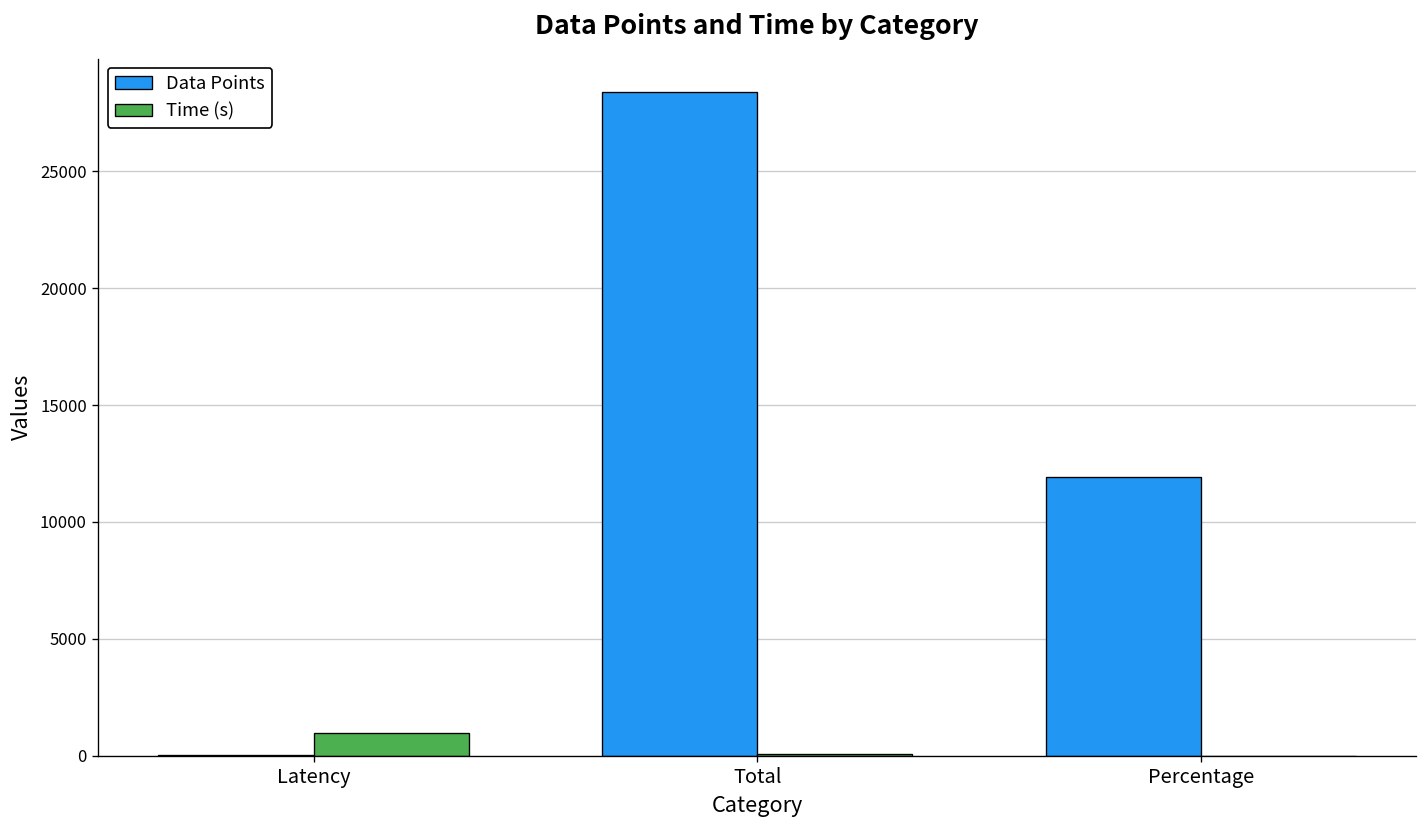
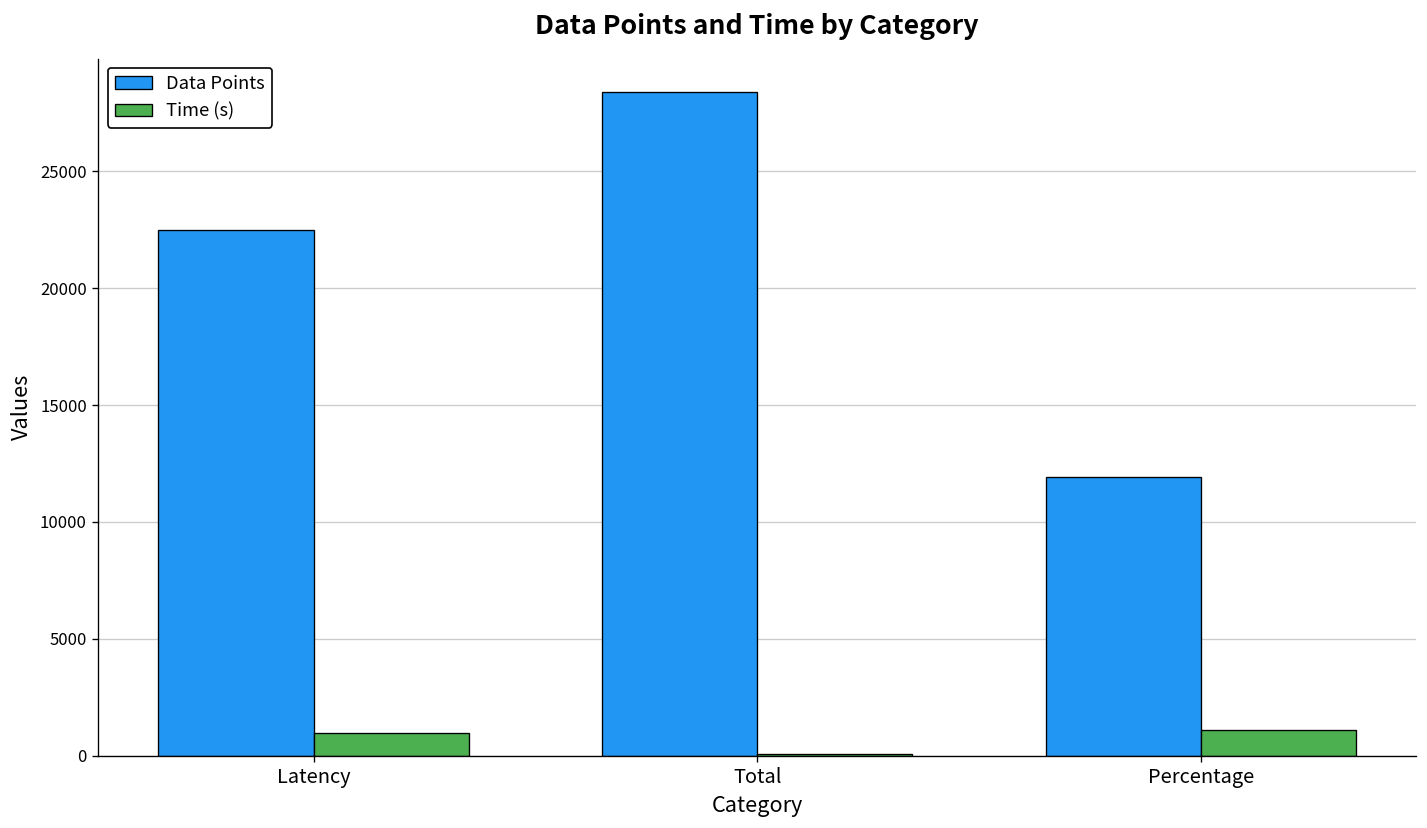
Data Points, Latency: 0 -> 22500
Time (s), Percentage: 0 -> 1100
